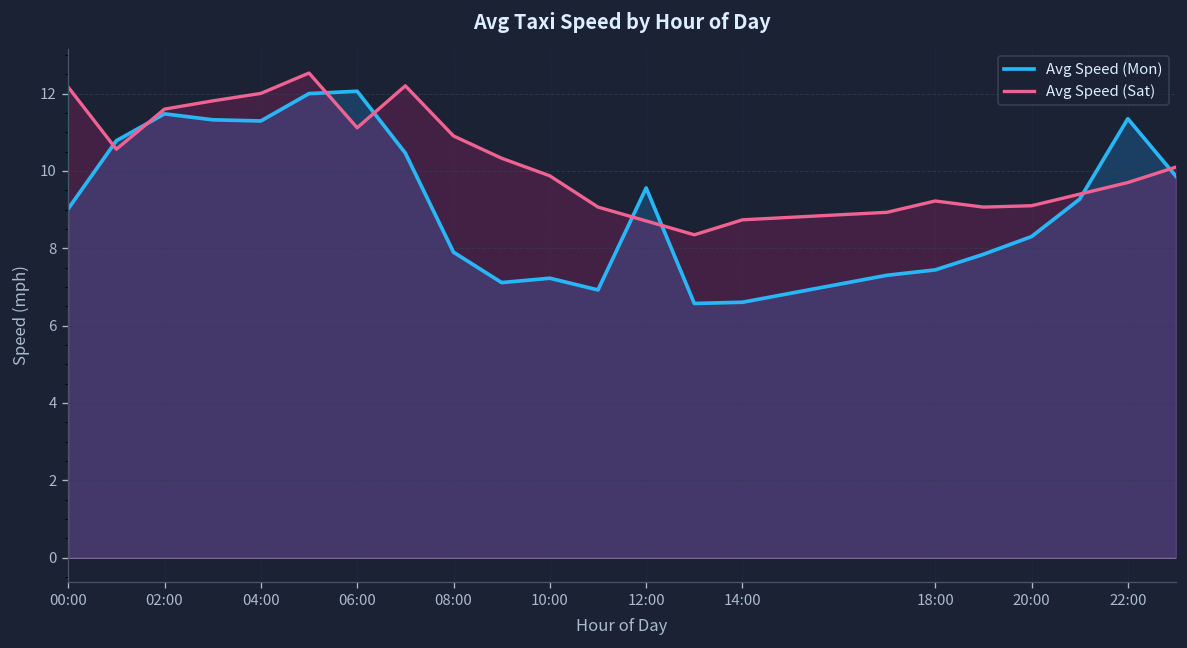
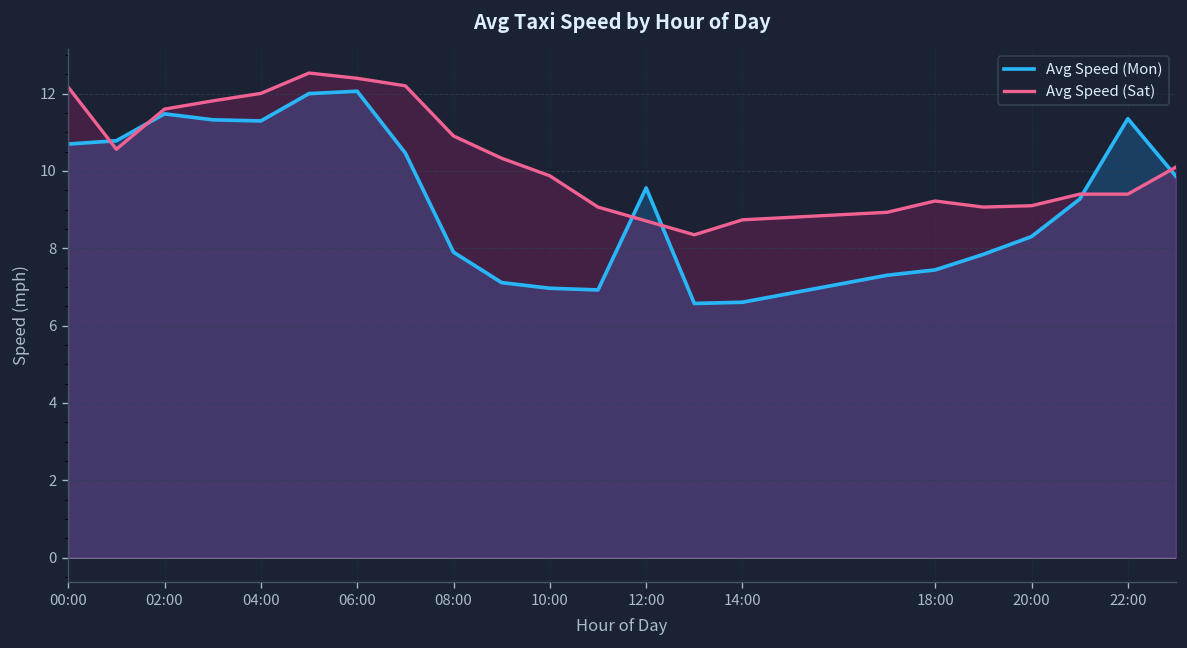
Avg Speed (Mon), 00:00: 9.0 -> 10.7
Avg Speed (Sat), 06:00: 11.1 -> 12.4
Avg Speed (Mon), 10:00: 7.2 -> 7.0
Avg Speed (Sat), 22:00: 9.7 -> 9.4
